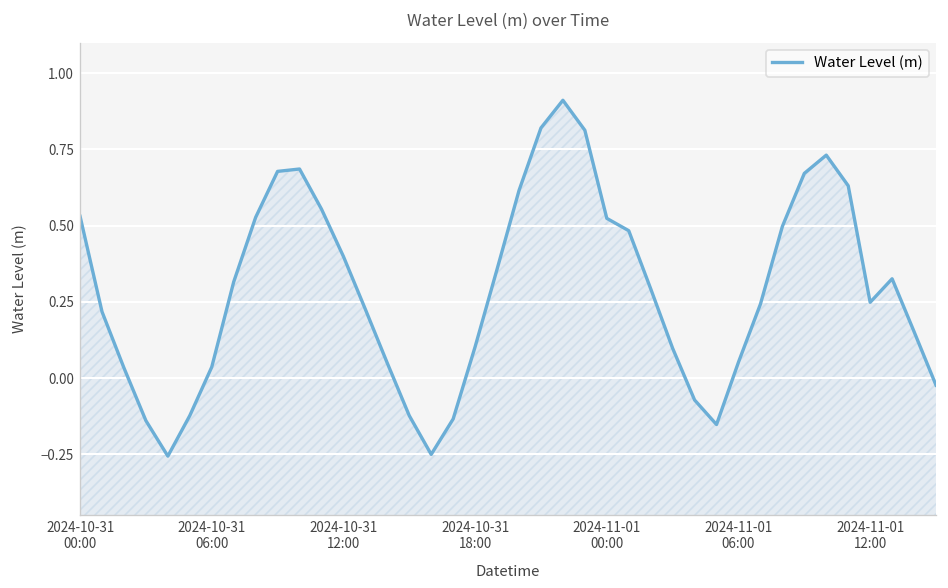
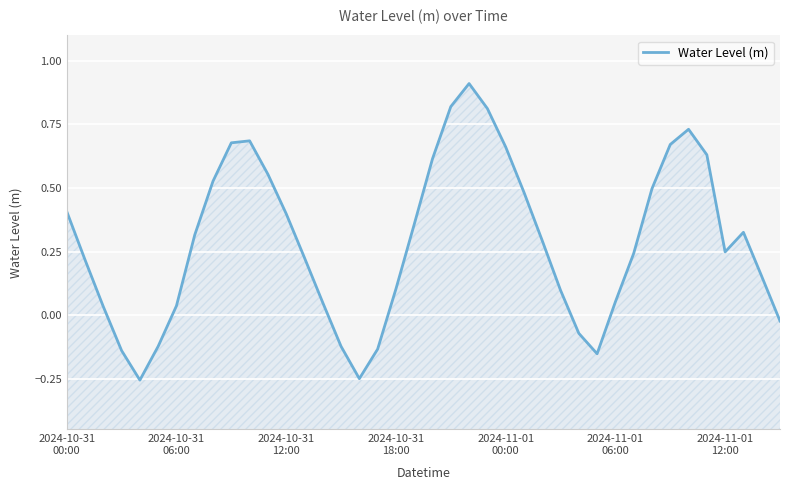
2024-10-31 00:00: 0.53 -> 0.41
2024-11-01 00:00: 0.52 -> 0.66
